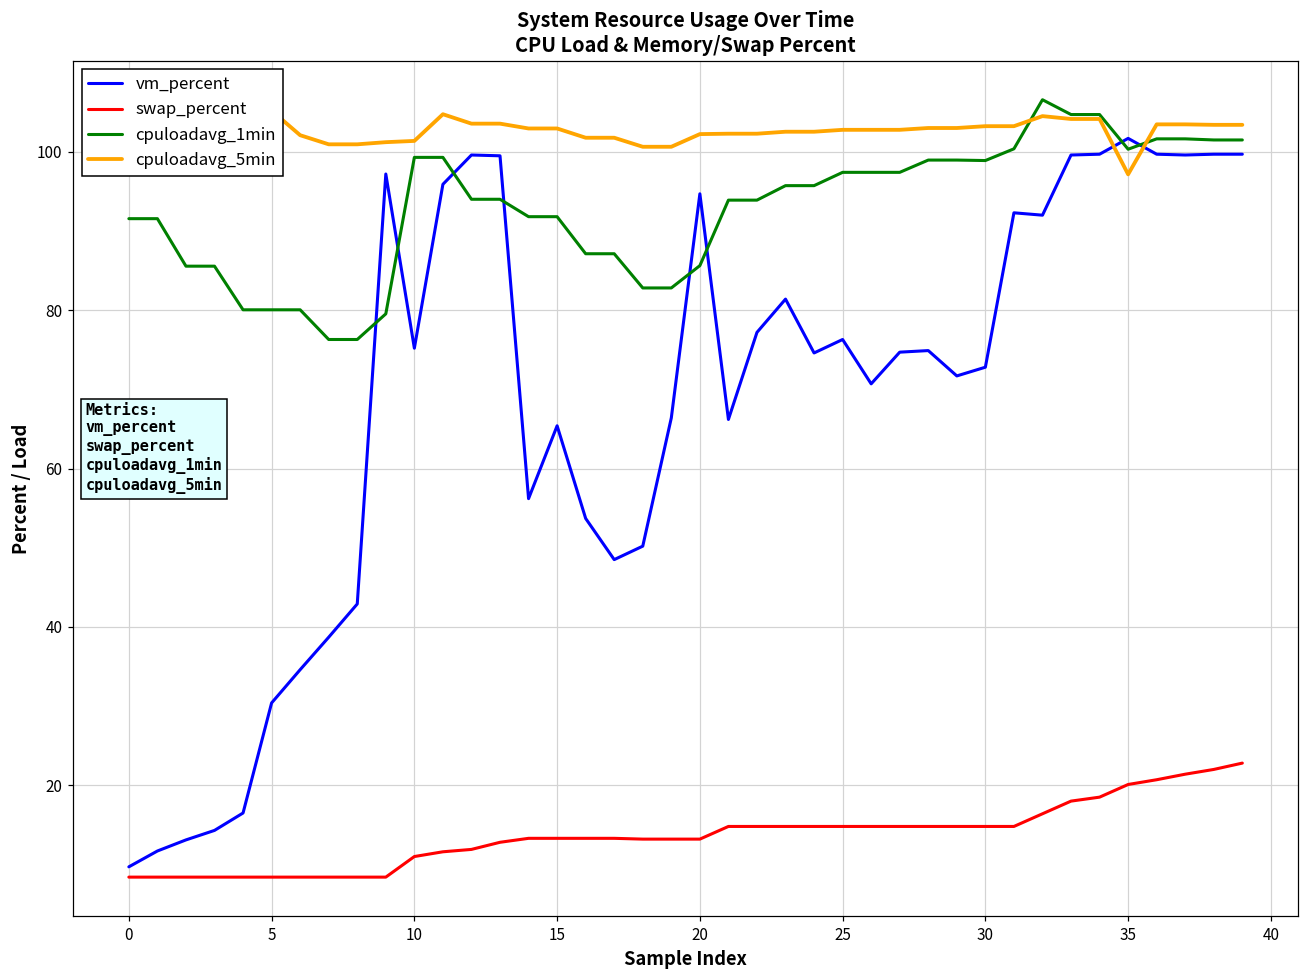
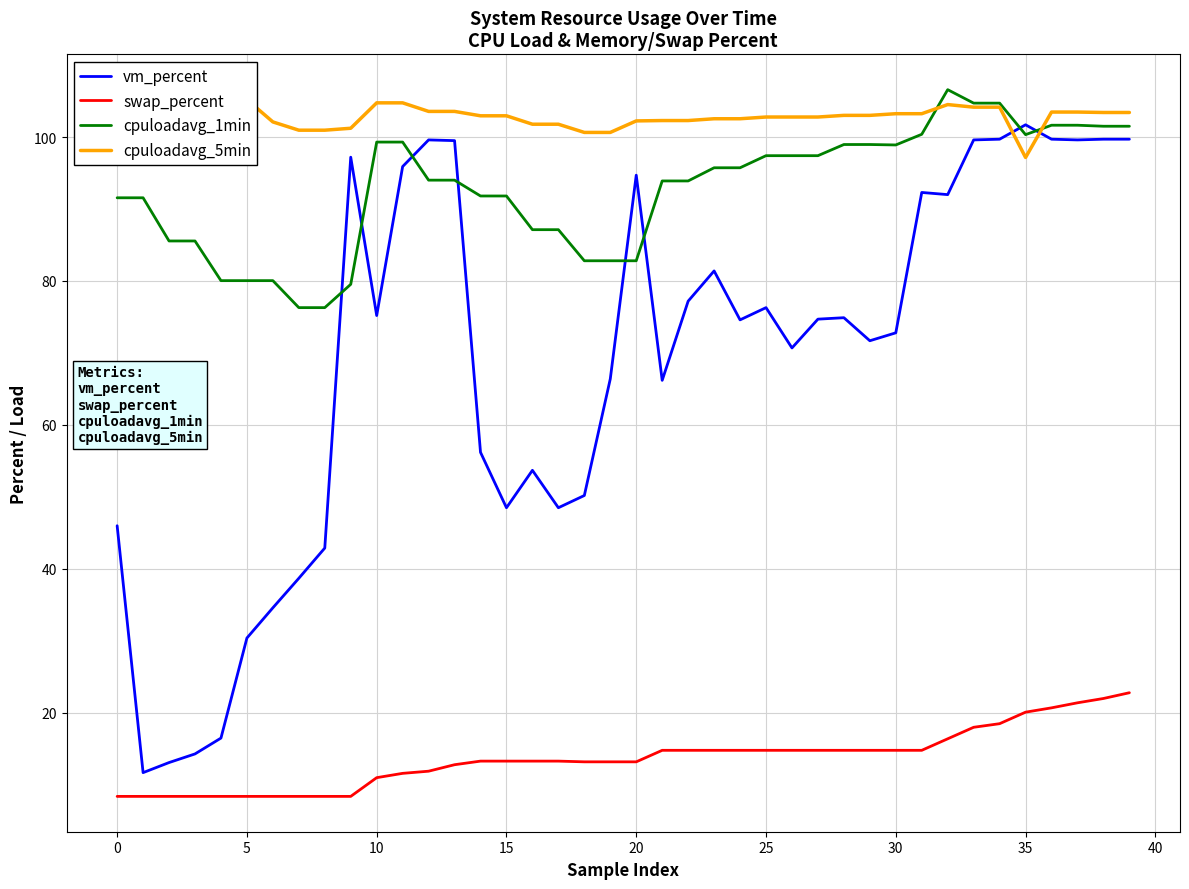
vm_percent, 0: 10 -> 46
cpuloadavg_5min, 10: 101 -> 105
vm_percent, 15: 65 -> 49
cpuloadavg_1min, 20: 86 -> 83
